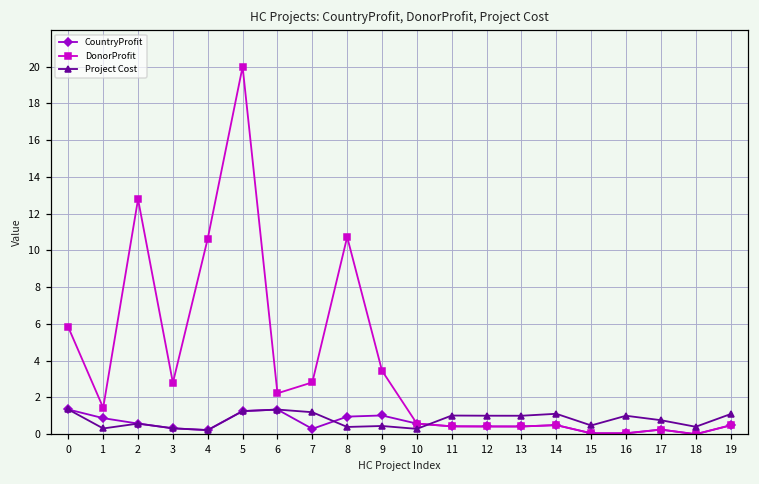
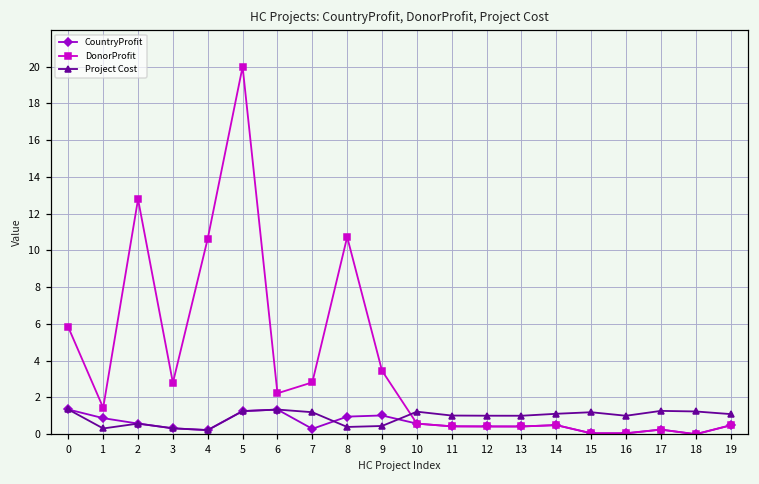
Project Cost, 10: 0.3 -> 1.2
Project Cost, 15: 0.5 -> 1.2
Project Cost, 17: 0.8 -> 1.3
Project Cost, 18: 0.4 -> 1.2
